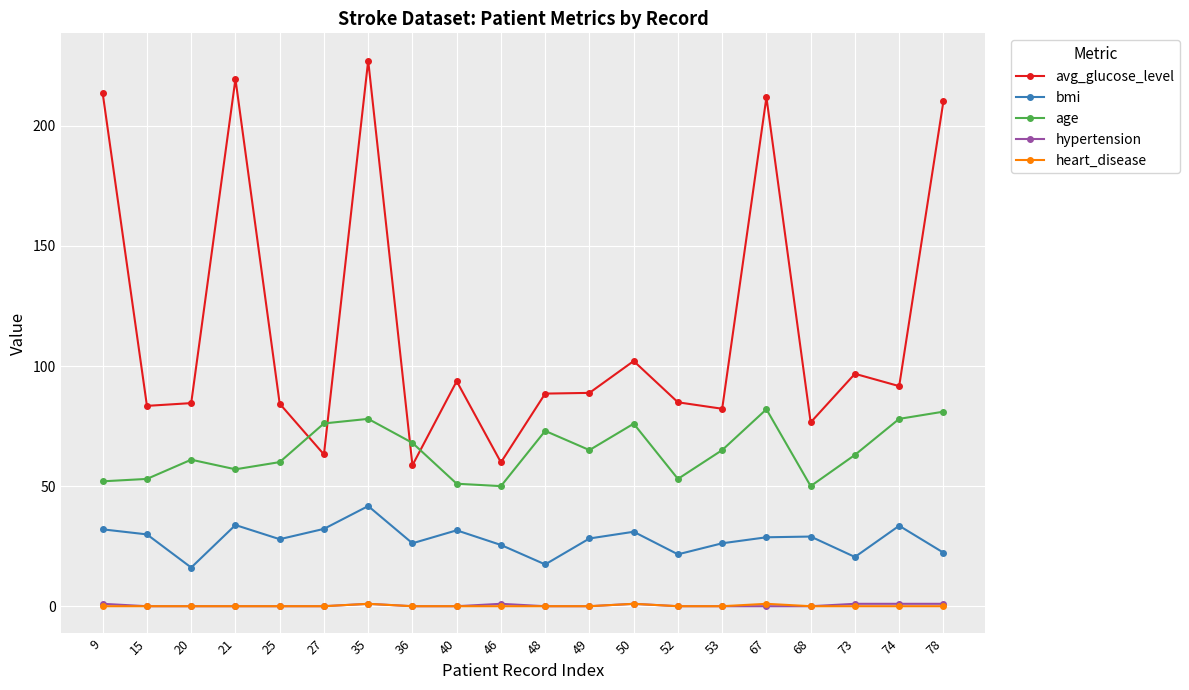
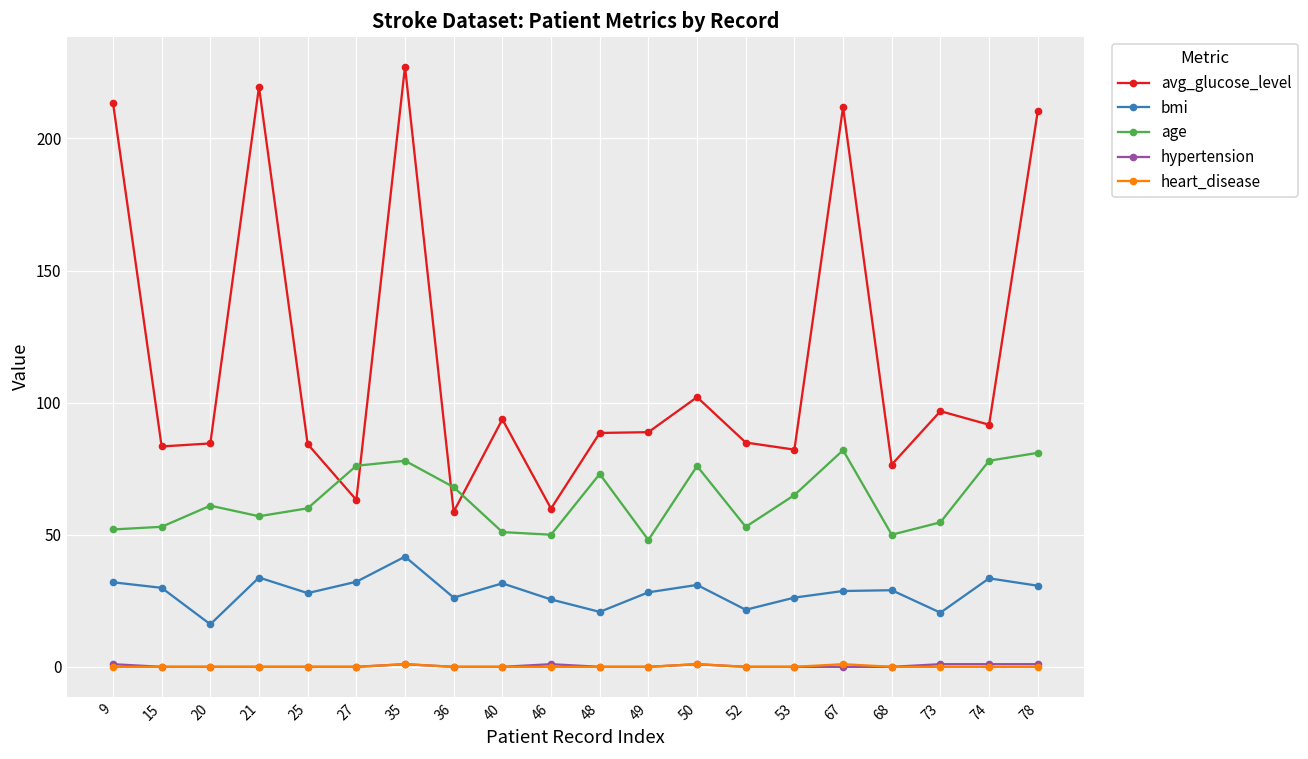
bmi, 48: 17 -> 21
age, 49: 65 -> 48
age, 73: 63 -> 55
bmi, 78: 22 -> 31
